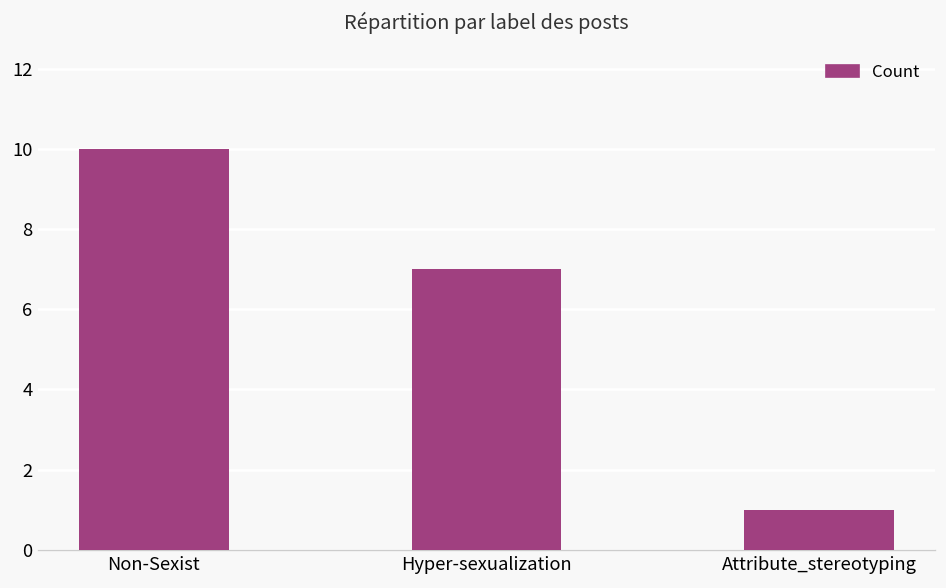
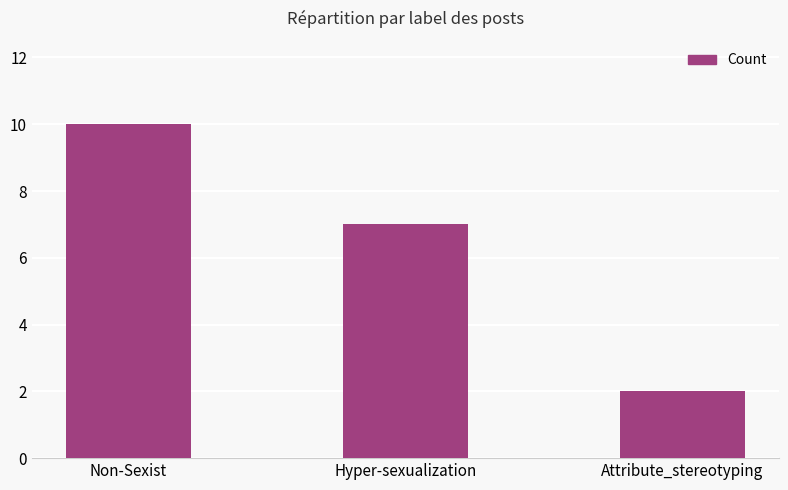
Attribute_stereotyping: 1 -> 2
